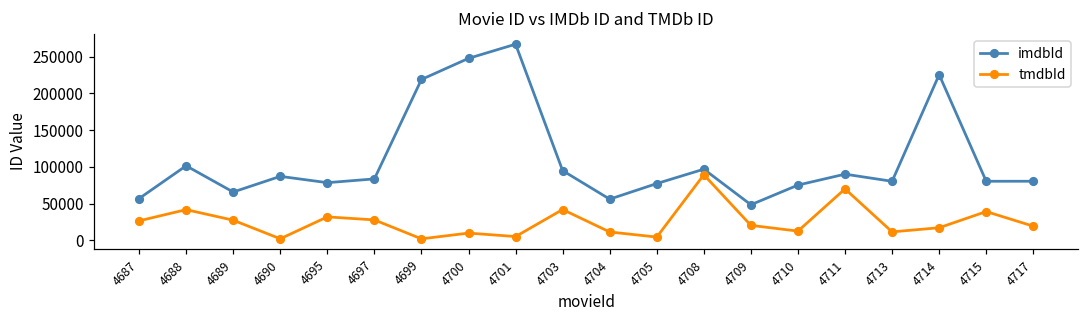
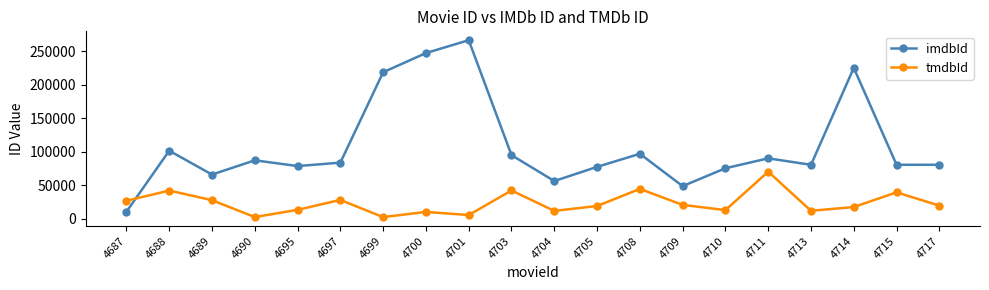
imdbId, 4687: 60000 -> 10000
tmdbId, 4695: 30000 -> 10000
tmdbId, 4705: 0 -> 20000
tmdbId, 4708: 90000 -> 40000
